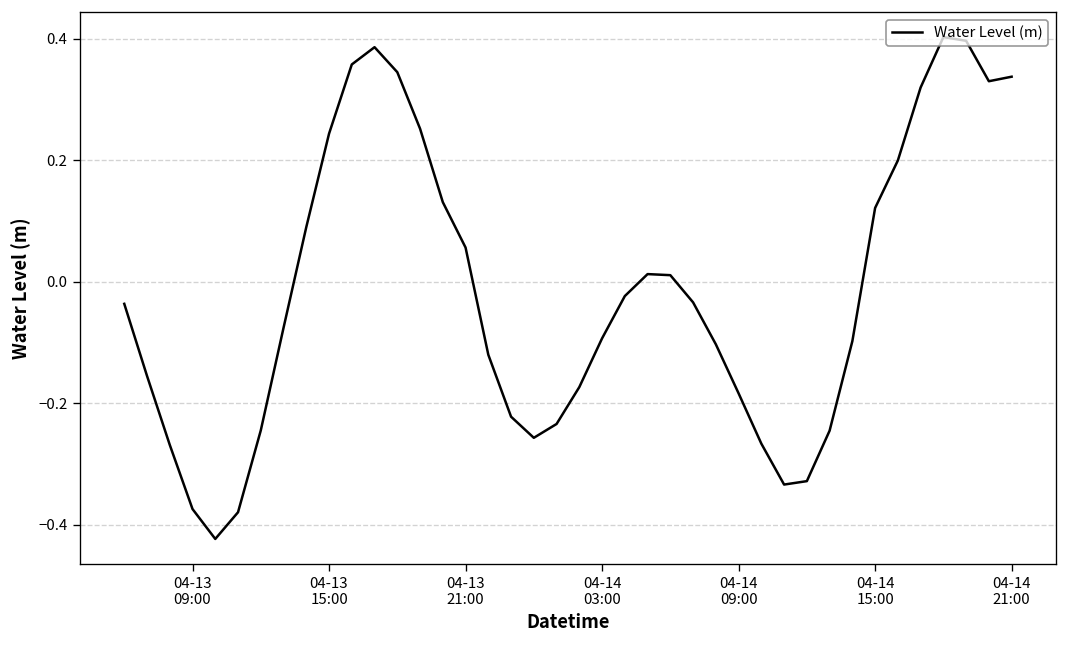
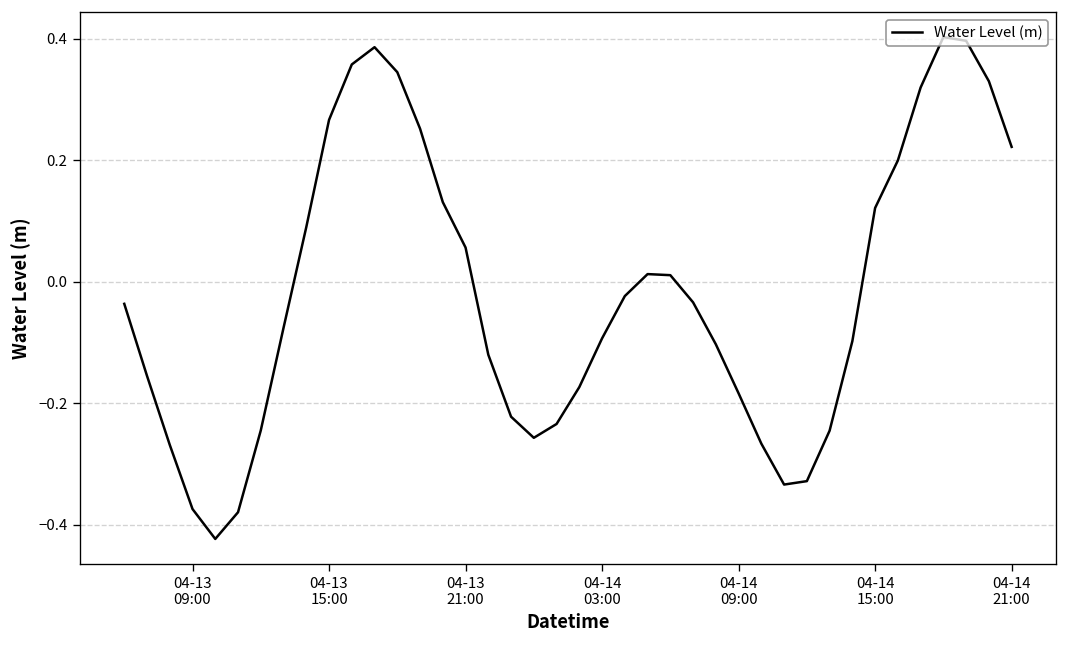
04-13 15:00: 0.24 -> 0.27
04-14 21:00: 0.34 -> 0.22
